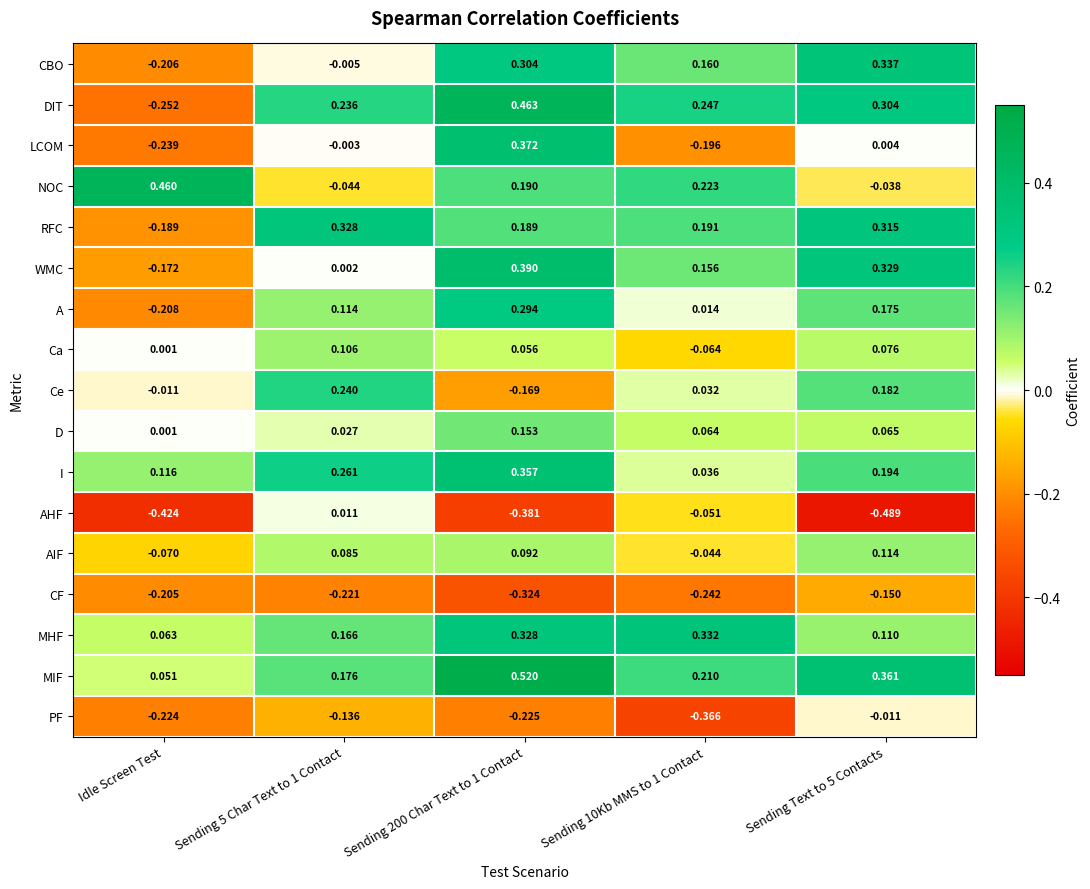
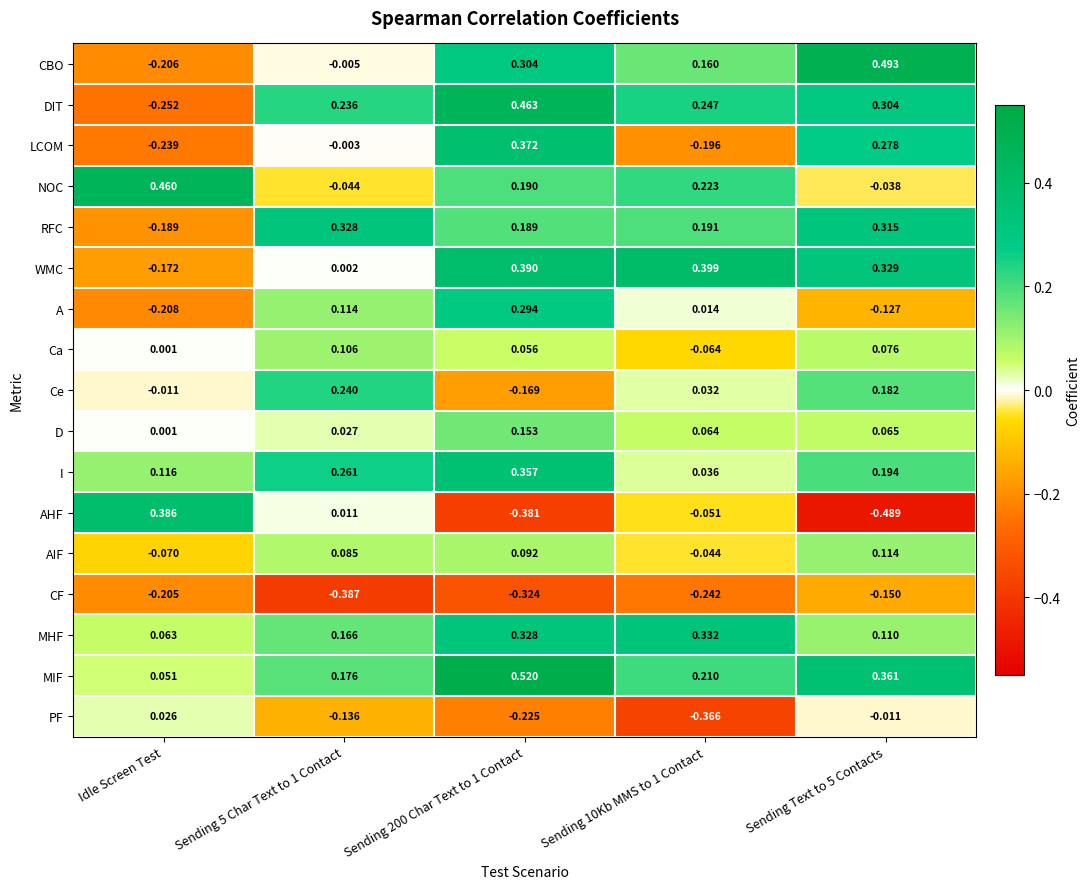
CBO, Sending Text to 5 Contacts: 0.337 -> 0.493
LCOM, Sending Text to 5 Contacts: 0.004 -> 0.278
WMC, Sending 10Kb MMS to 1 Contact: 0.156 -> 0.399
A, Sending Text to 5 Contacts: 0.175 -> -0.127
AHF, Idle Screen Test: -0.424 -> 0.386
CF, Sending 5 Char Text to 1 Contact: -0.221 -> -0.387
PF, Idle Screen Test: -0.224 -> 0.026
